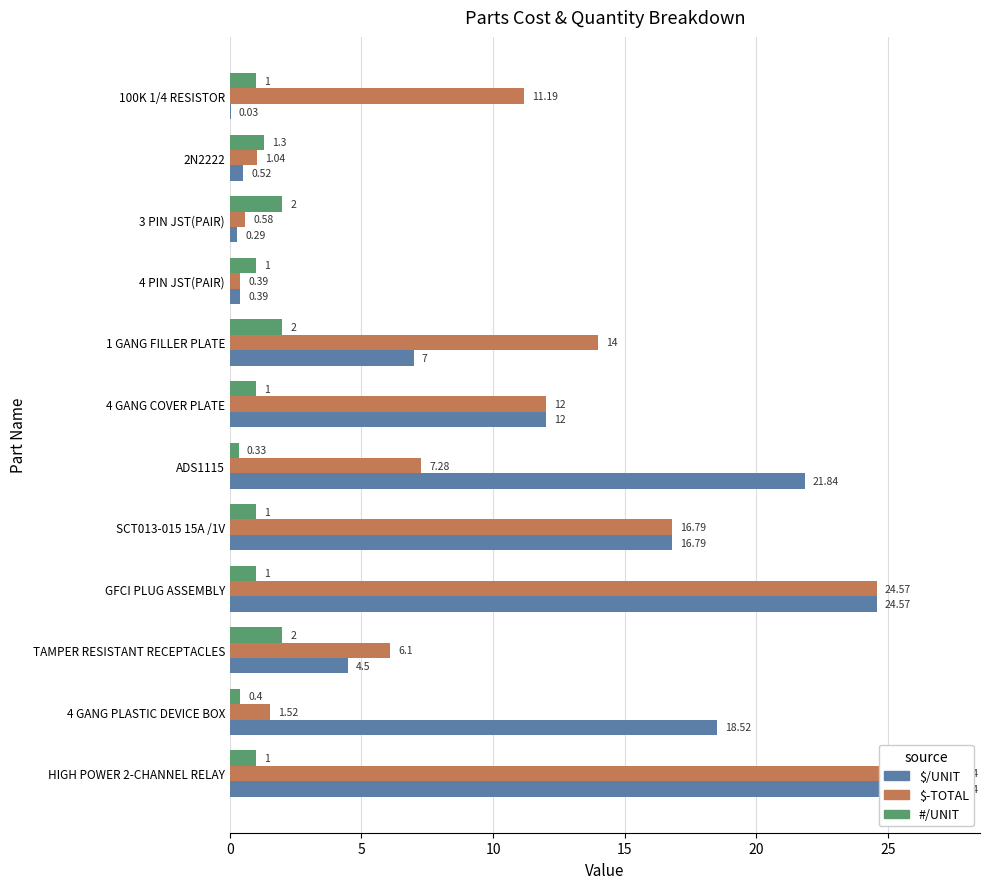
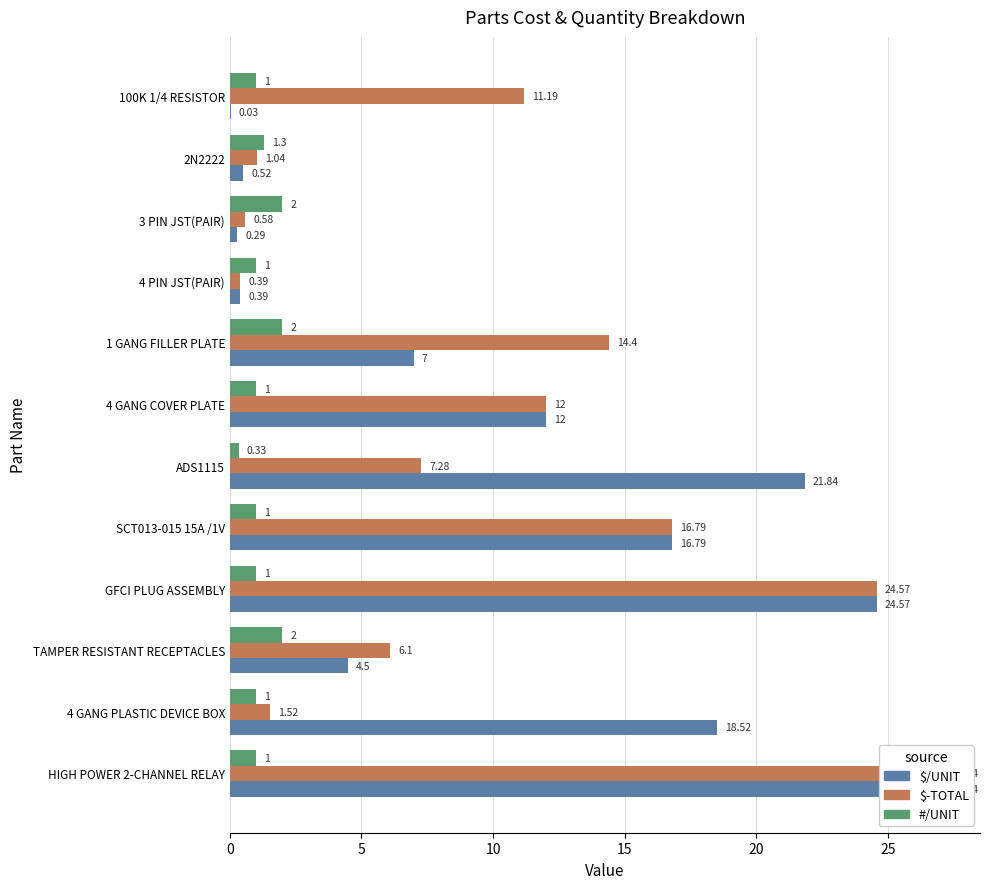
$-TOTAL, 1 GANG FILLER PLATE: 14 -> 14.4
#/UNIT, 4 GANG PLASTIC DEVICE BOX: 0.4 -> 1
